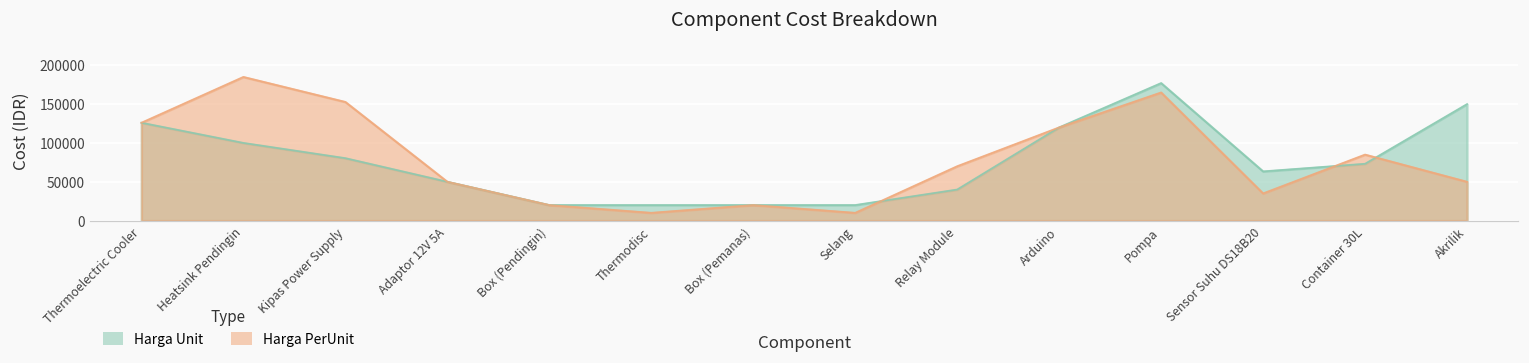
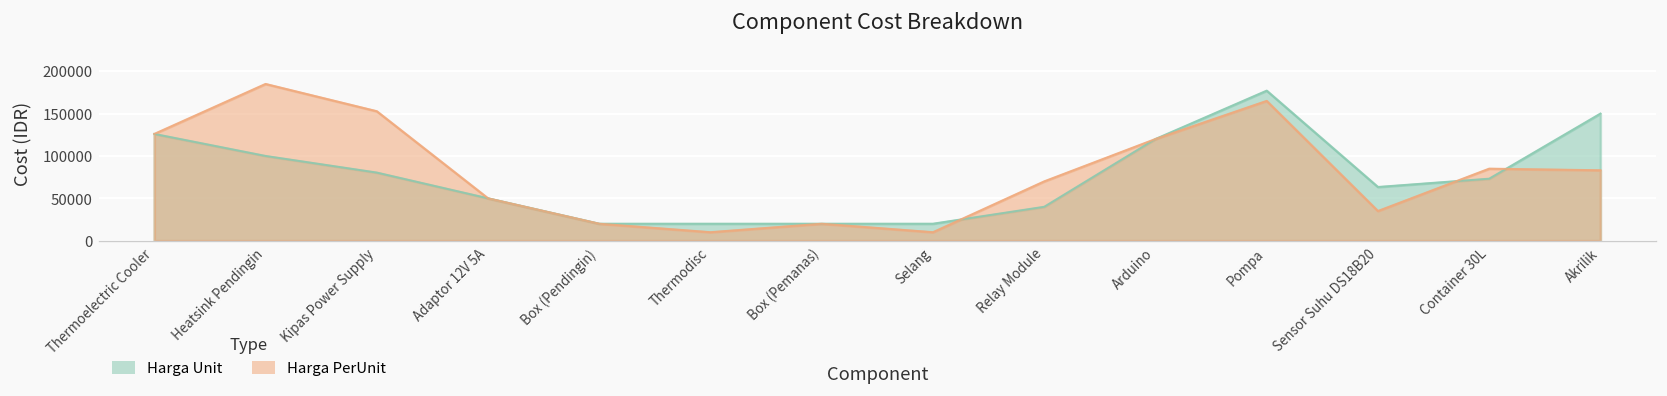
Harga PerUnit, Akrilik: 50000 -> 80000
